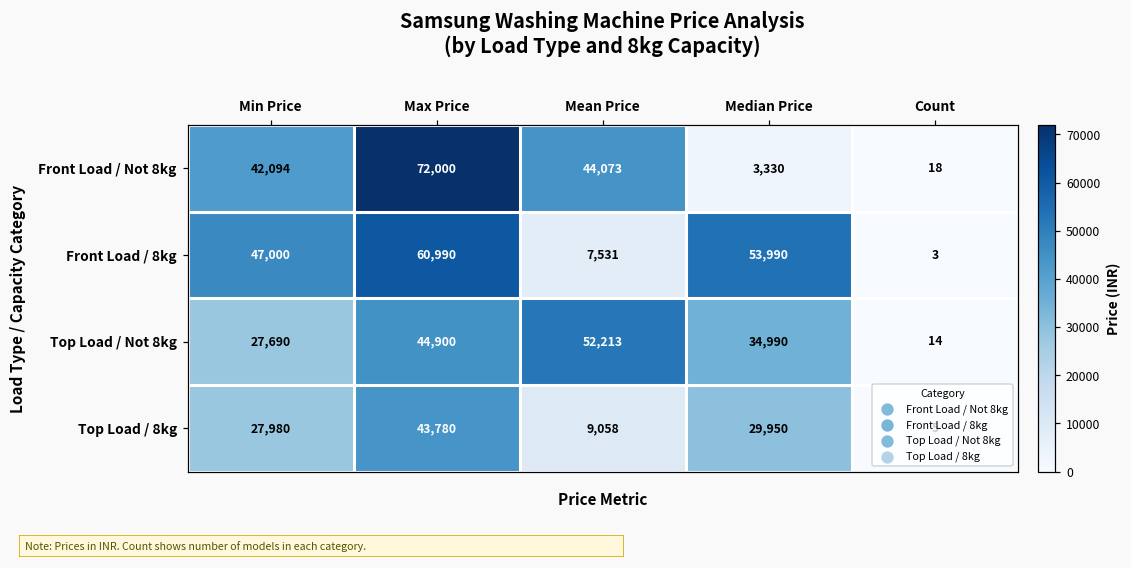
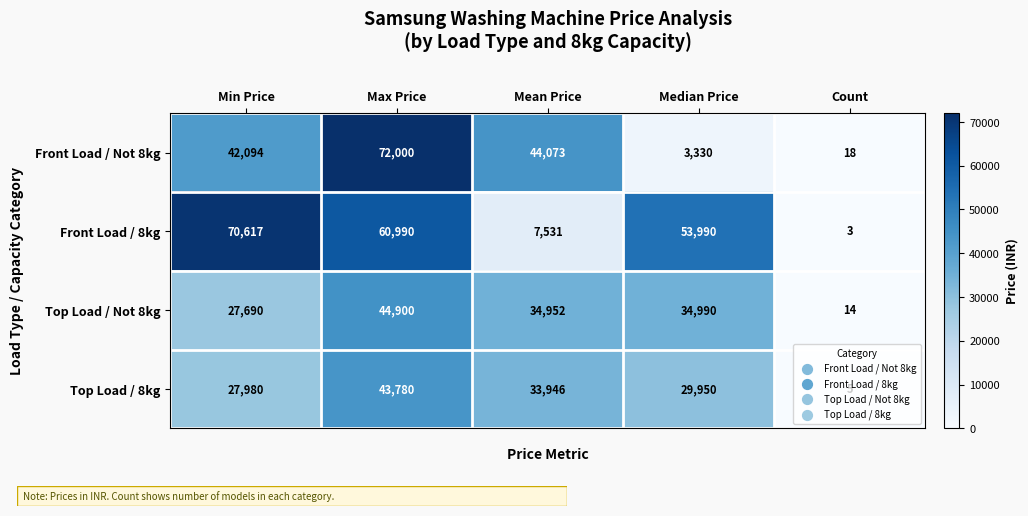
Front Load / 8kg, Min Price: 47,000 -> 70,617
Top Load / Not 8kg, Mean Price: 52,213 -> 34,952
Top Load / 8kg, Mean Price: 9,058 -> 33,946
